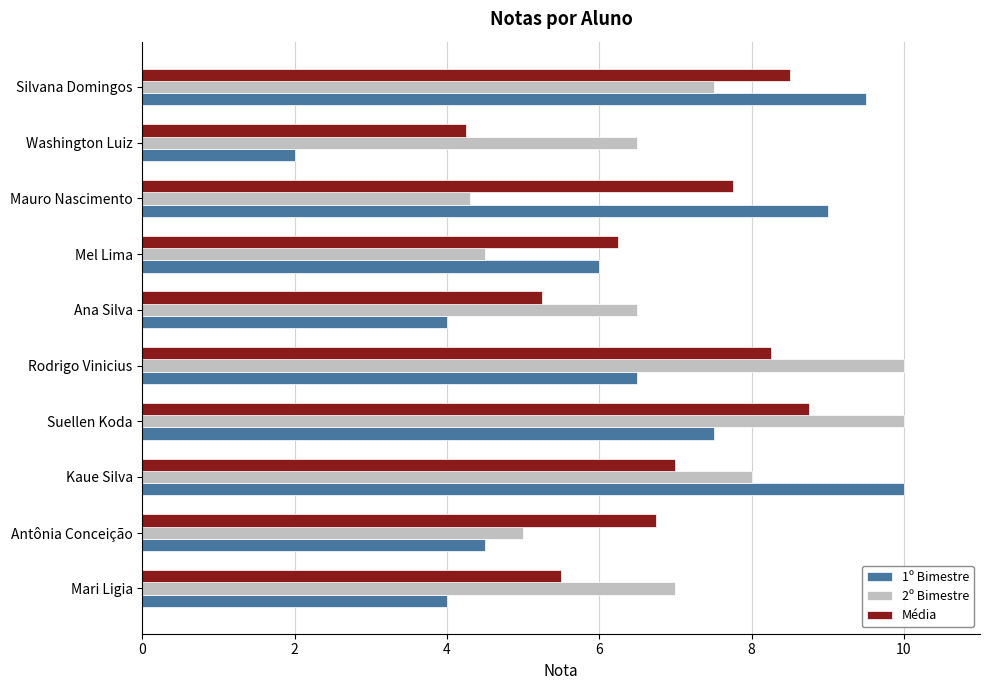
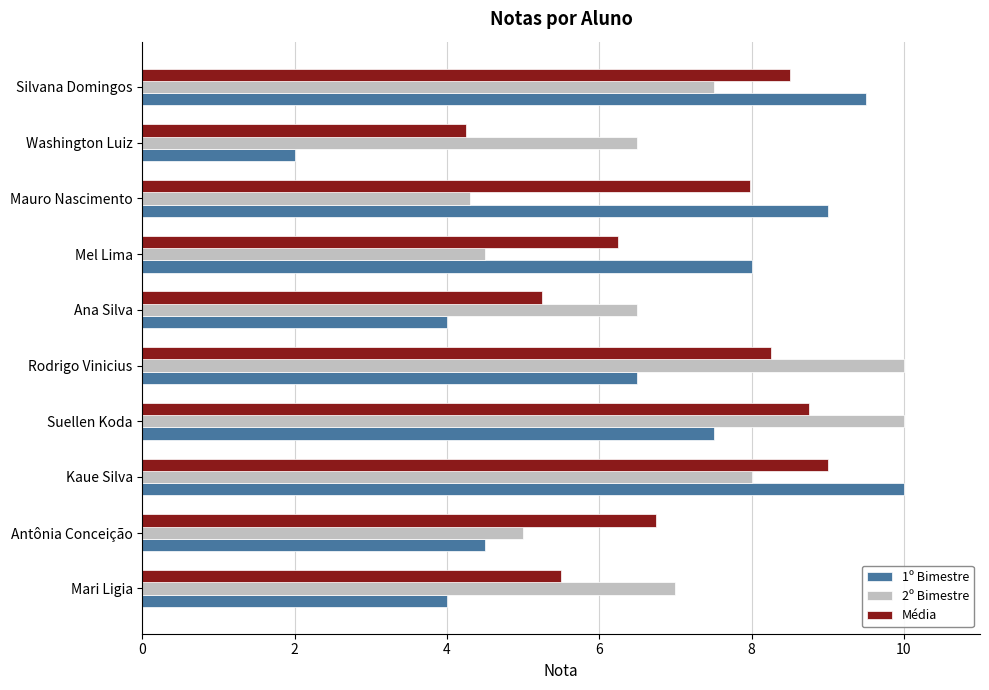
Média, Mauro Nascimento: 7.8 -> 8.0
1º Bimestre, Mel Lima: 6 -> 8
Média, Kaue Silva: 7 -> 9
